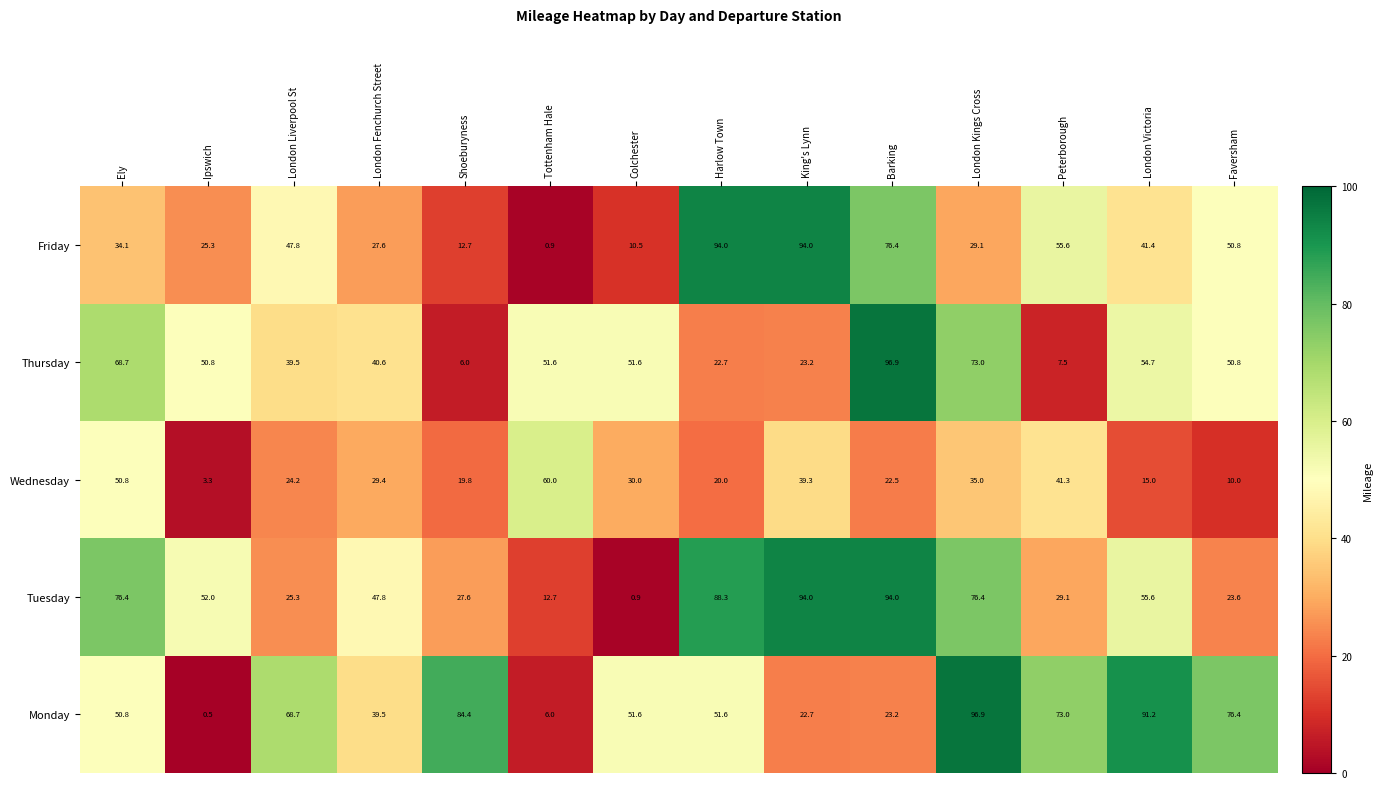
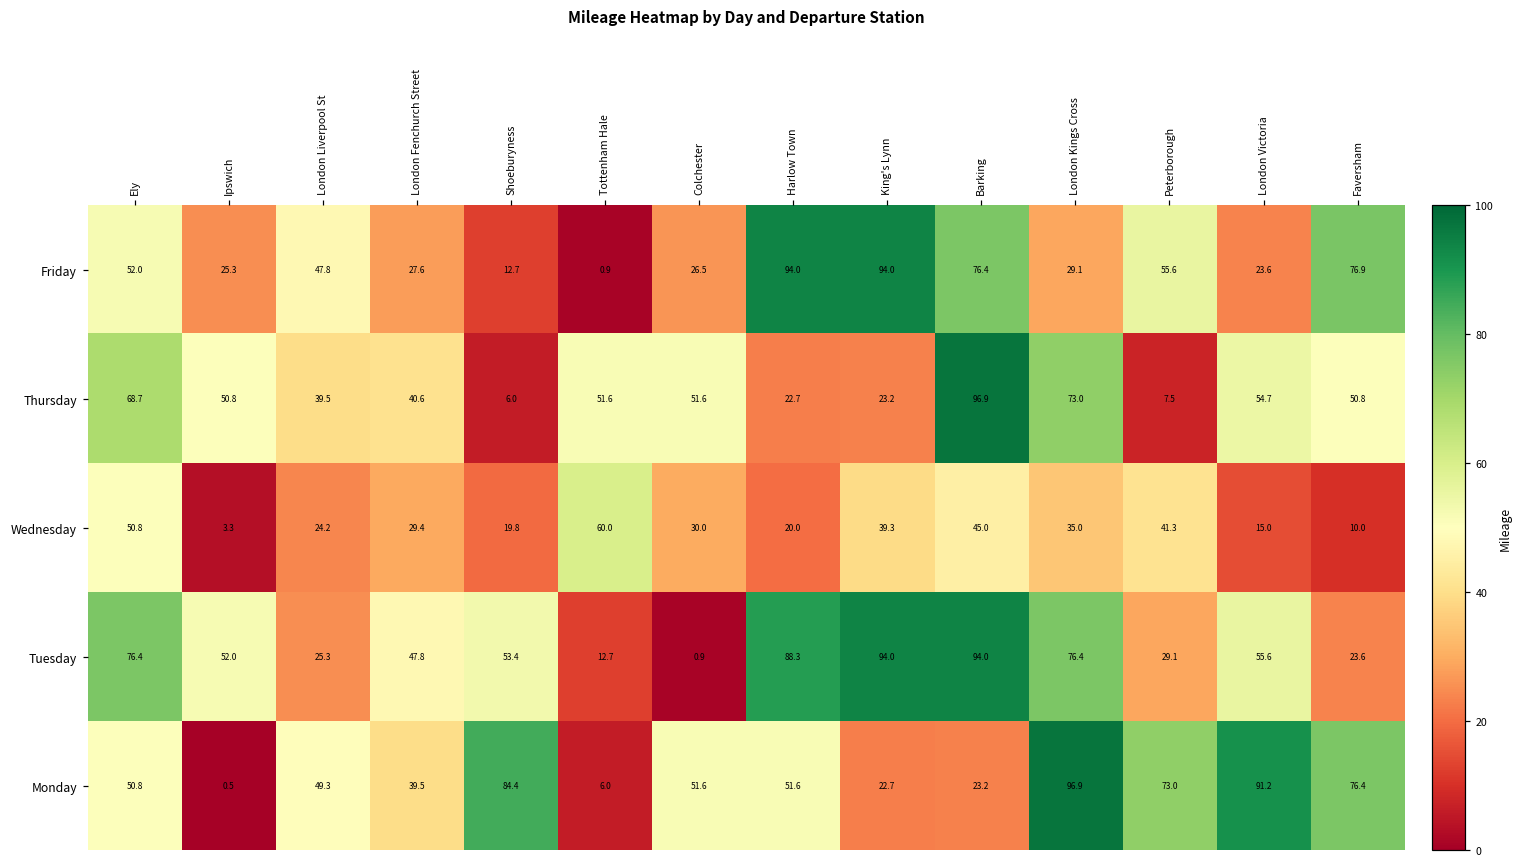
Friday, Ely: 34.1 -> 52.0
Friday, Colchester: 10.5 -> 26.5
Friday, London Victoria: 41.4 -> 23.6
Friday, Faversham: 50.8 -> 76.9
Wednesday, Barking: 22.5 -> 45.0
Tuesday, Shoeburyness: 27.6 -> 53.4
Monday, London Liverpool St: 68.7 -> 49.3
